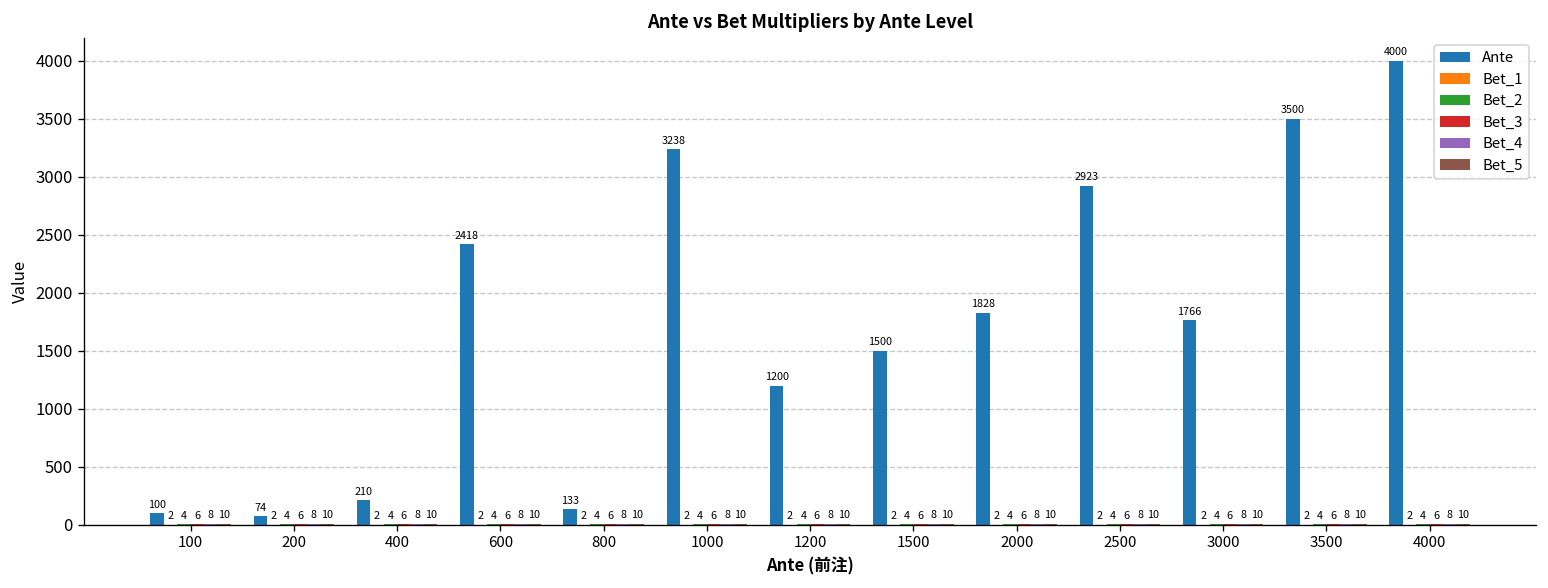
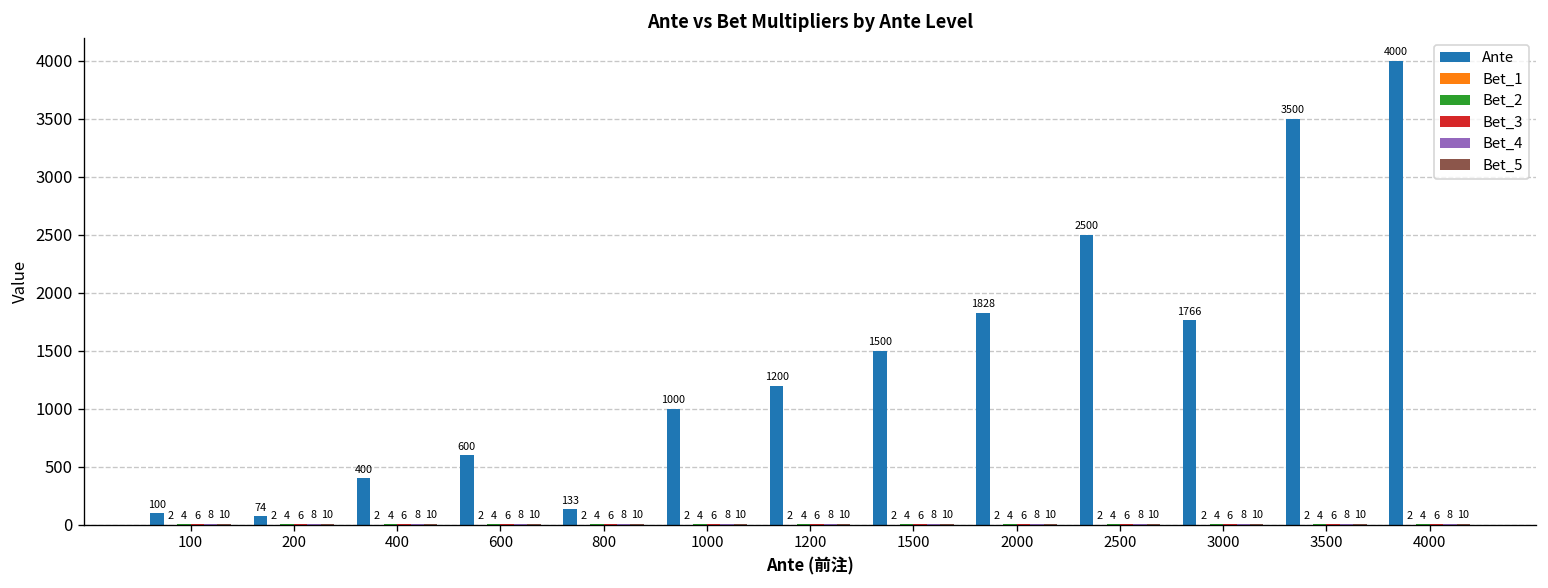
Ante, 400: 210 -> 400
Ante, 600: 2418 -> 600
Ante, 1000: 3238 -> 1000
Ante, 2500: 2923 -> 2500
